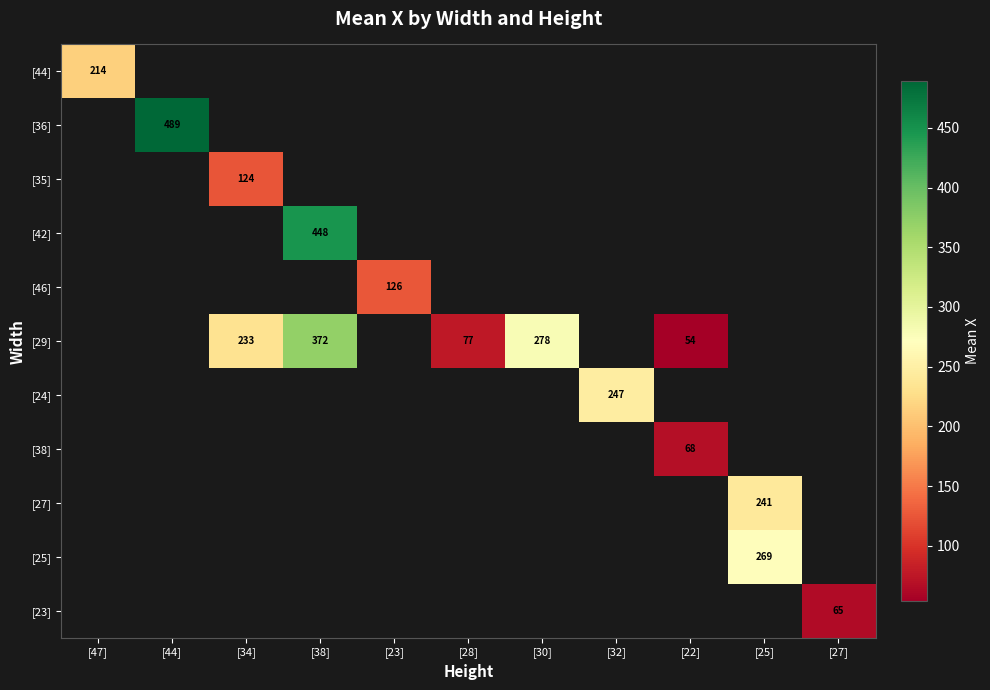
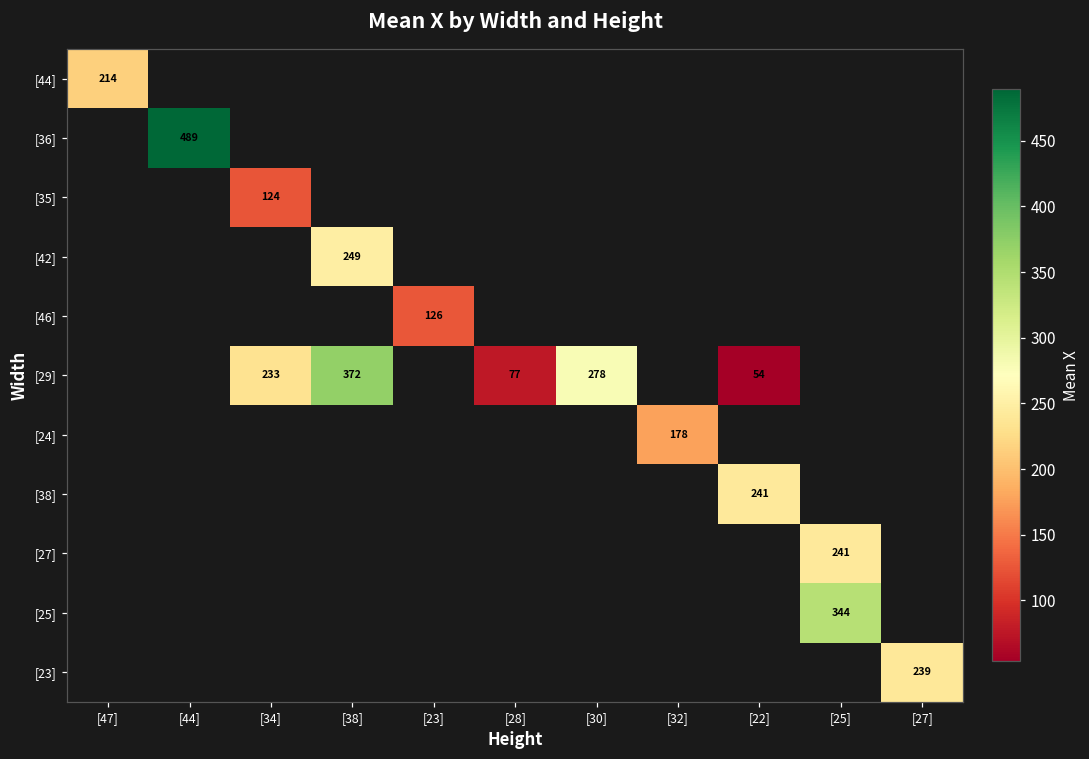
[42], [38]: 448 -> 249
[24], [32]: 247 -> 178
[38], [22]: 68 -> 241
[25], [25]: 269 -> 344
[23], [27]: 65 -> 239
